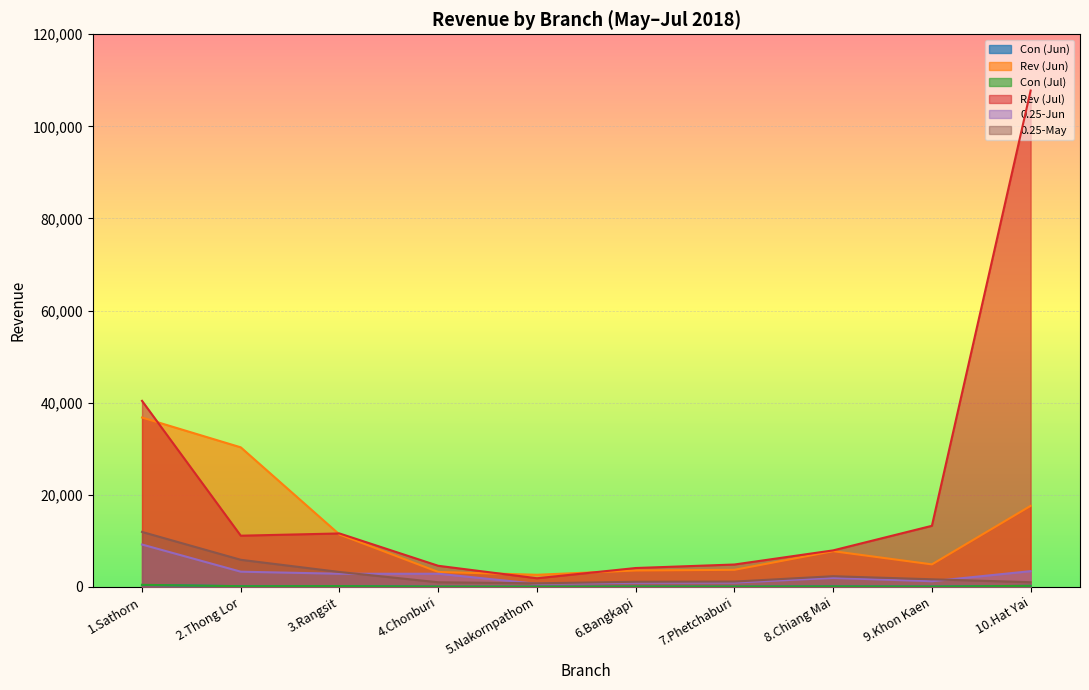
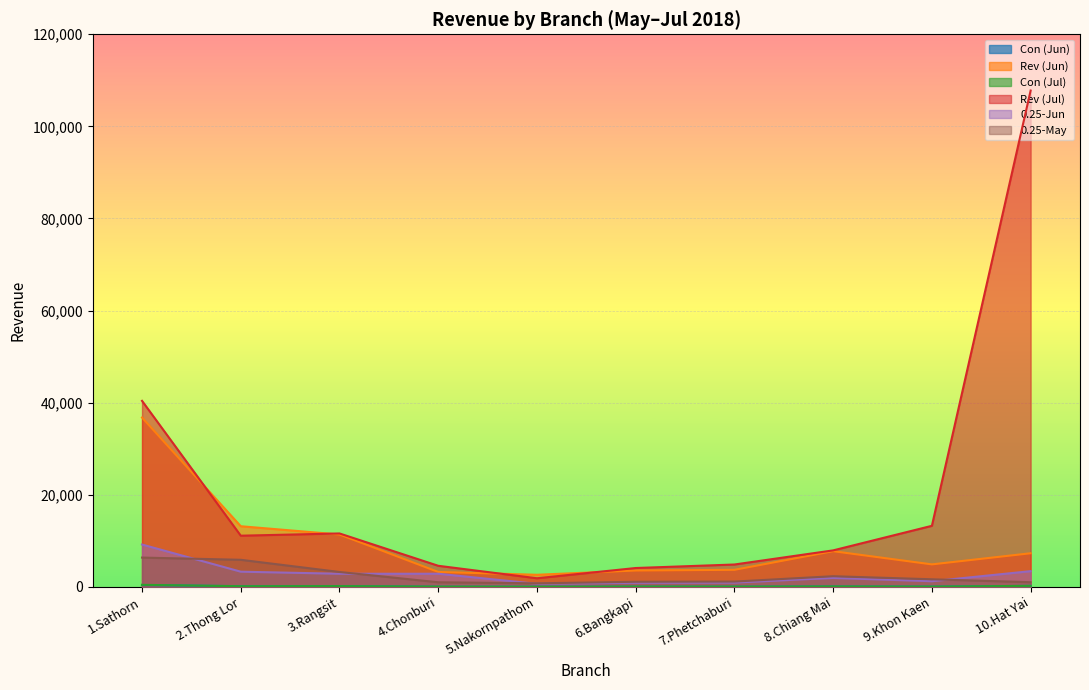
0.25-May, 1.Sathorn: 12,000 -> 6,000
Rev (Jun), 2.Thong Lor: 30,000 -> 13,000
Rev (Jun), 10.Hat Yai: 18,000 -> 7,000
